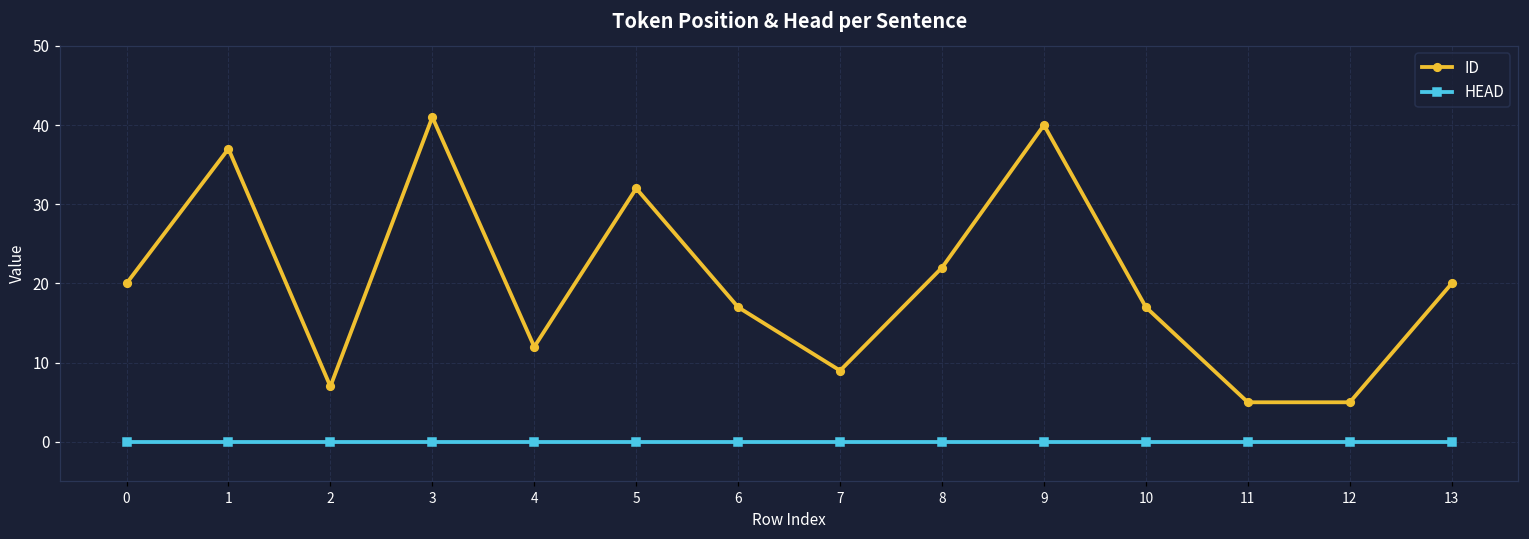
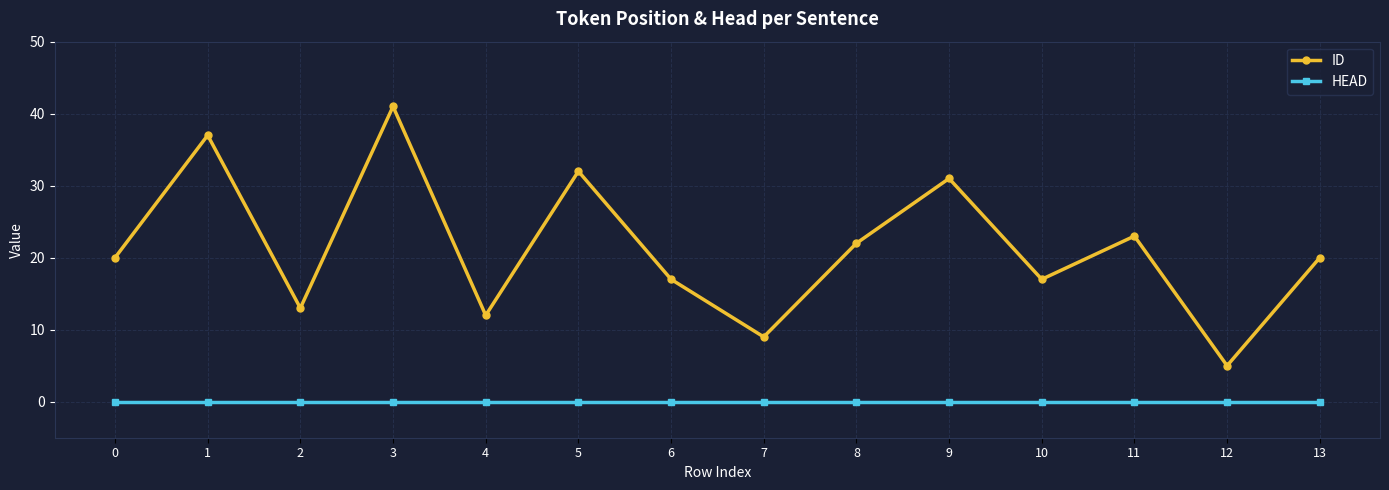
ID, 2: 7 -> 13
ID, 9: 40 -> 31
ID, 11: 5 -> 23
